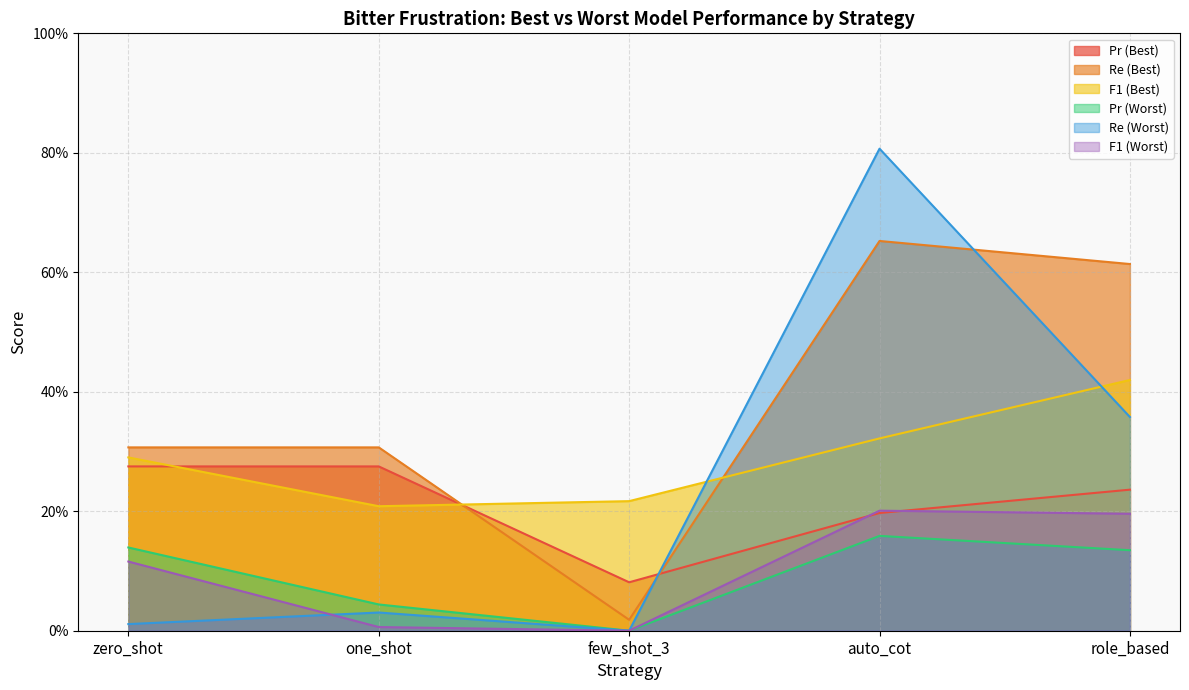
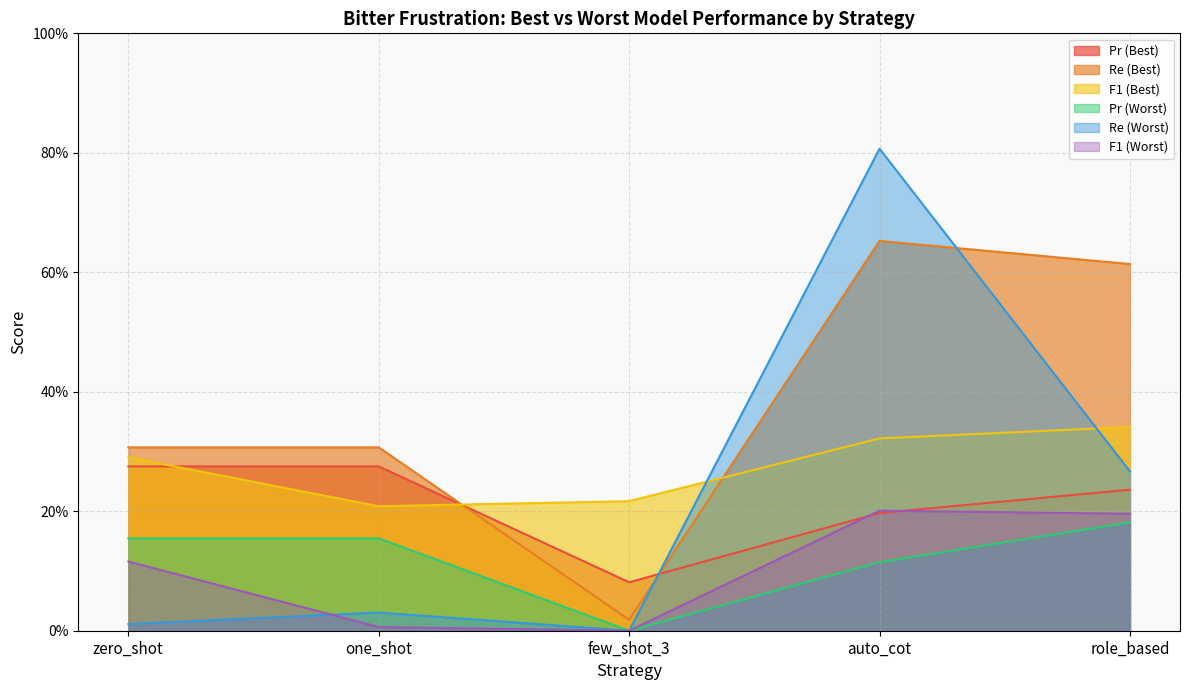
Pr (Worst), zero_shot: 14% -> 15%
Pr (Worst), one_shot: 4% -> 15%
Pr (Worst), auto_cot: 16% -> 11%
F1 (Best), role_based: 42% -> 34%
Pr (Worst), role_based: 13% -> 18%
Re (Worst), role_based: 36% -> 27%
